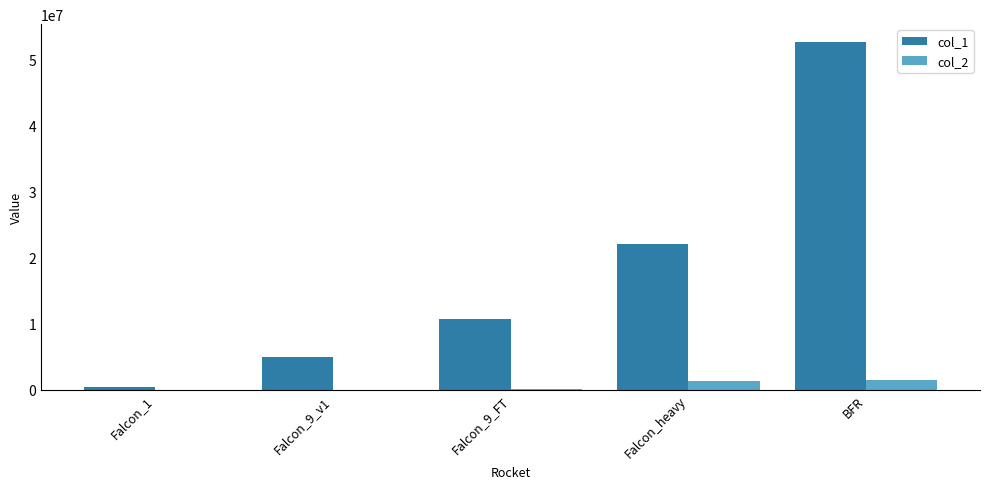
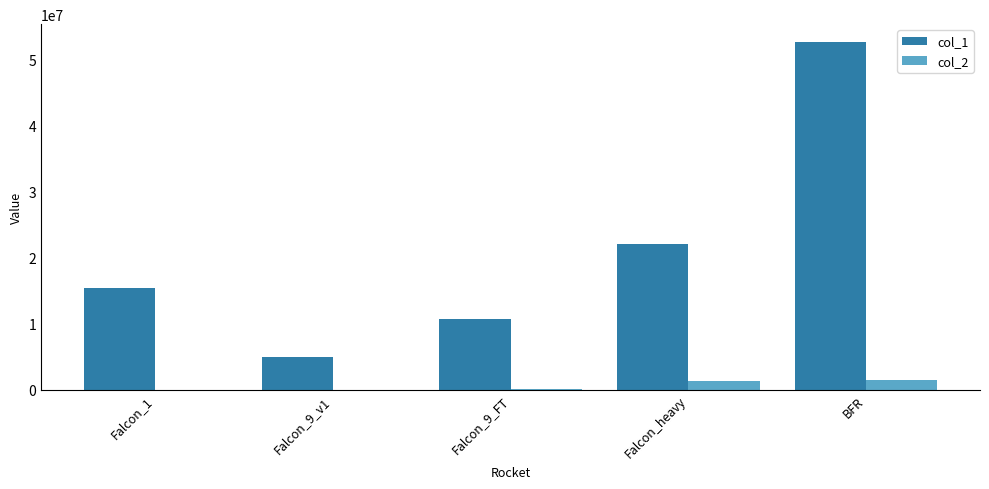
col_1, Falcon_1: 0 -> 15000000
